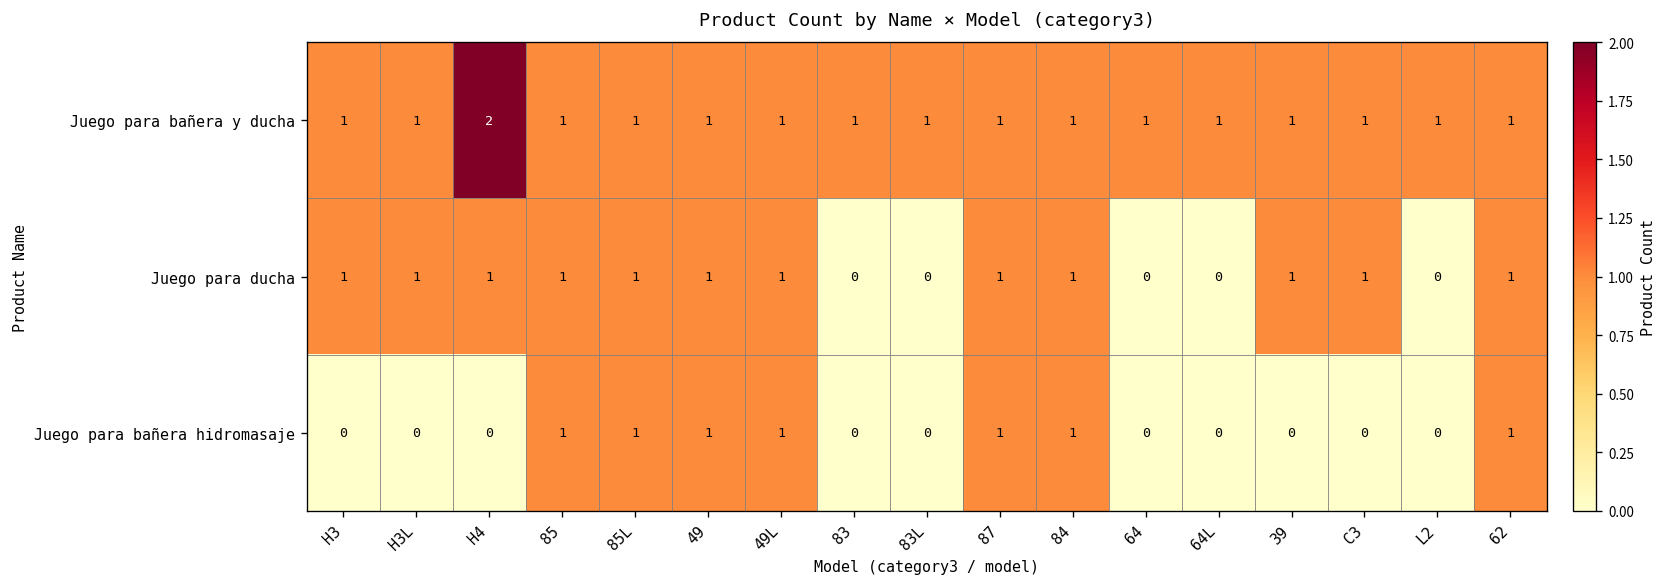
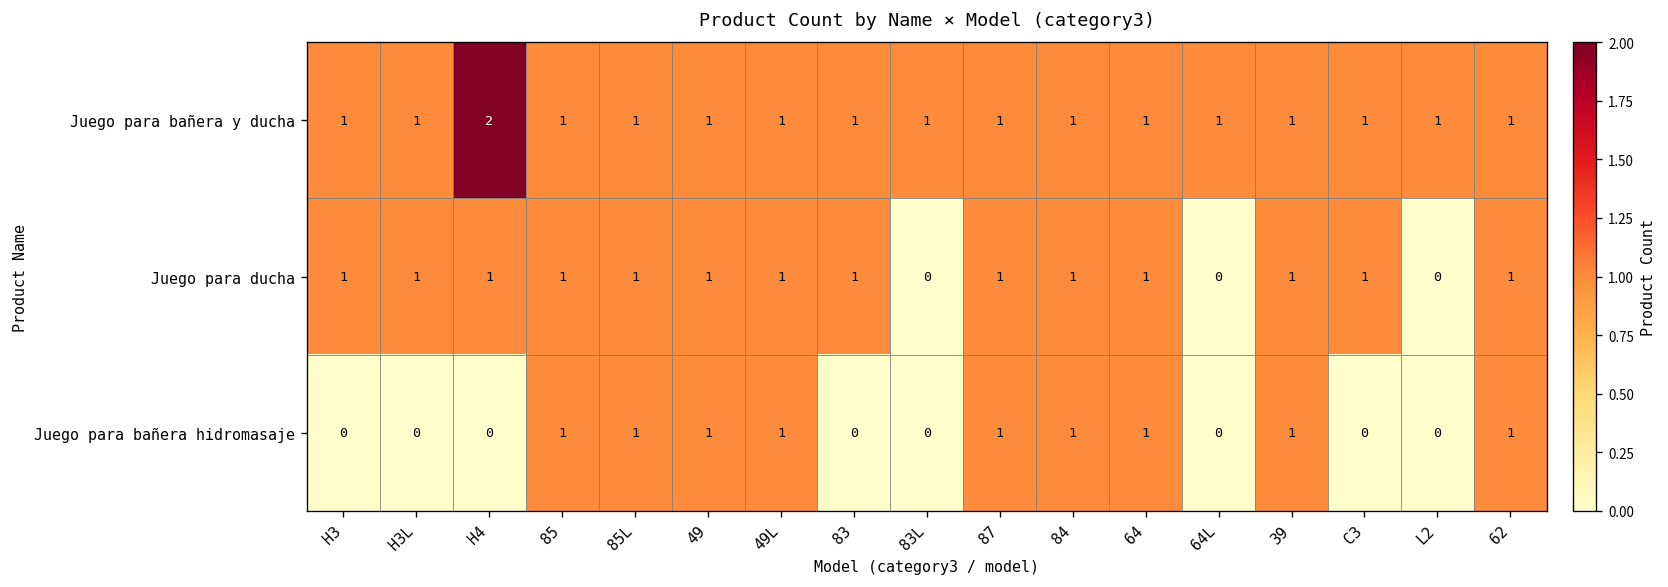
Juego para ducha, 83: 0 -> 1
Juego para ducha, 64: 0 -> 1
Juego para bañera hidromasaje, 64: 0 -> 1
Juego para bañera hidromasaje, 39: 0 -> 1
